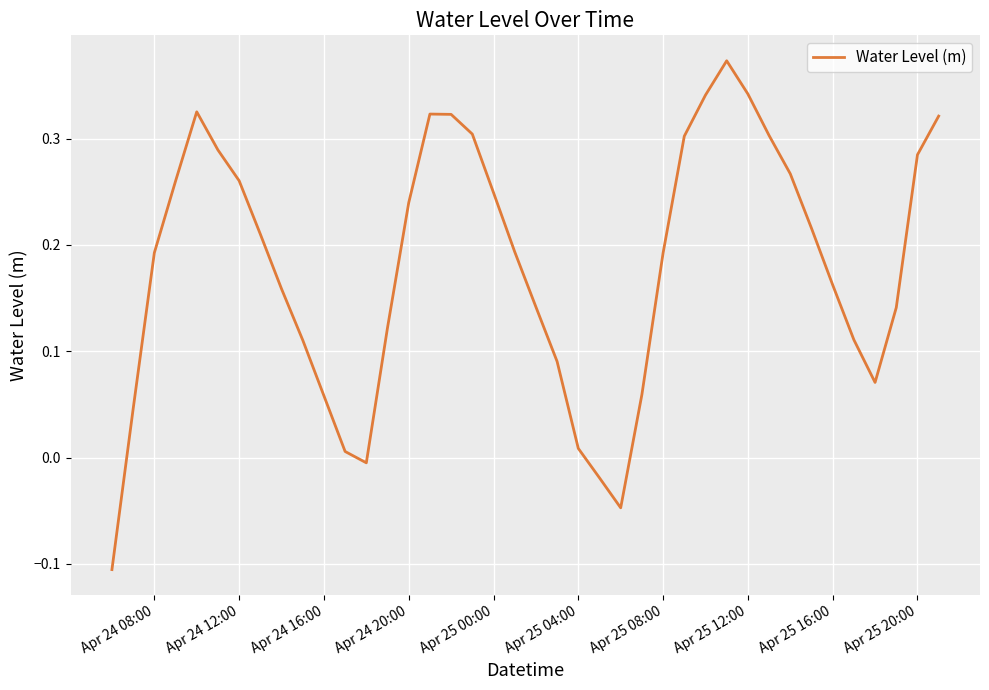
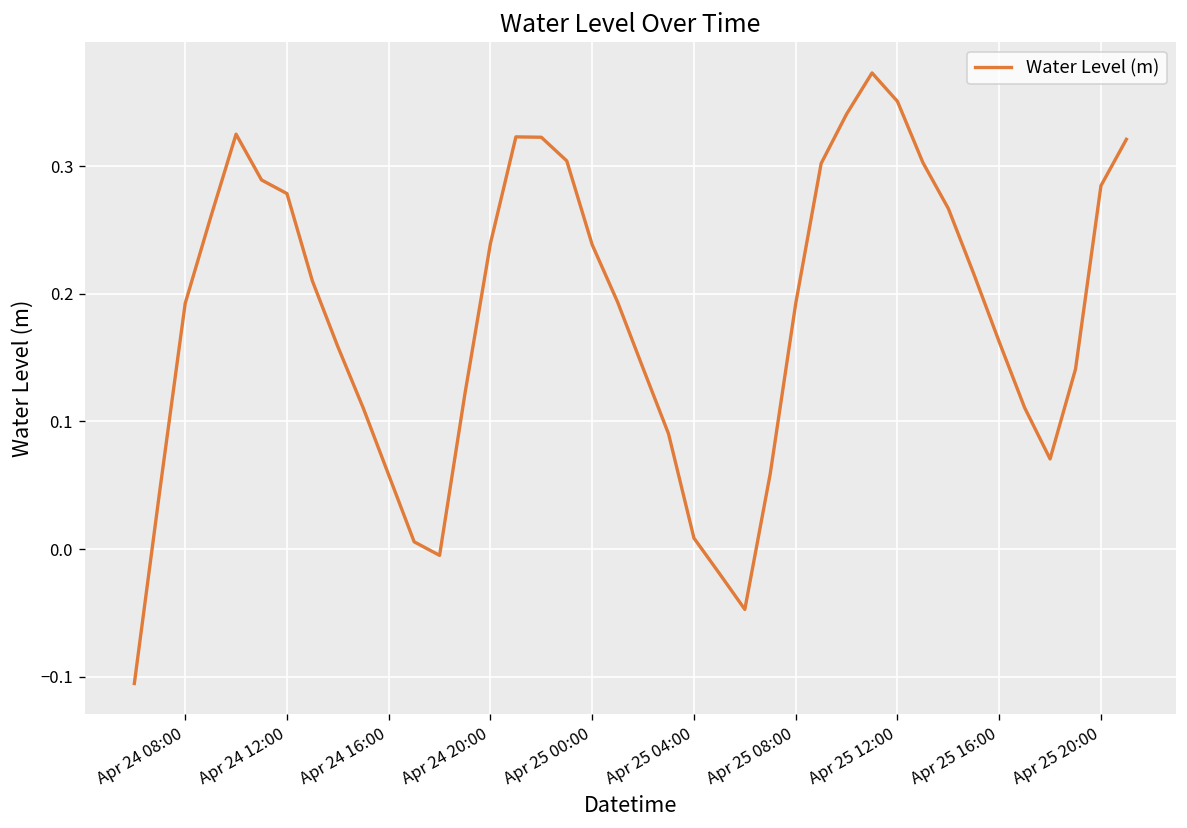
Apr 24 12:00: 0.260 -> 0.279
Apr 25 00:00: 0.249 -> 0.239
Apr 25 12:00: 0.342 -> 0.351
